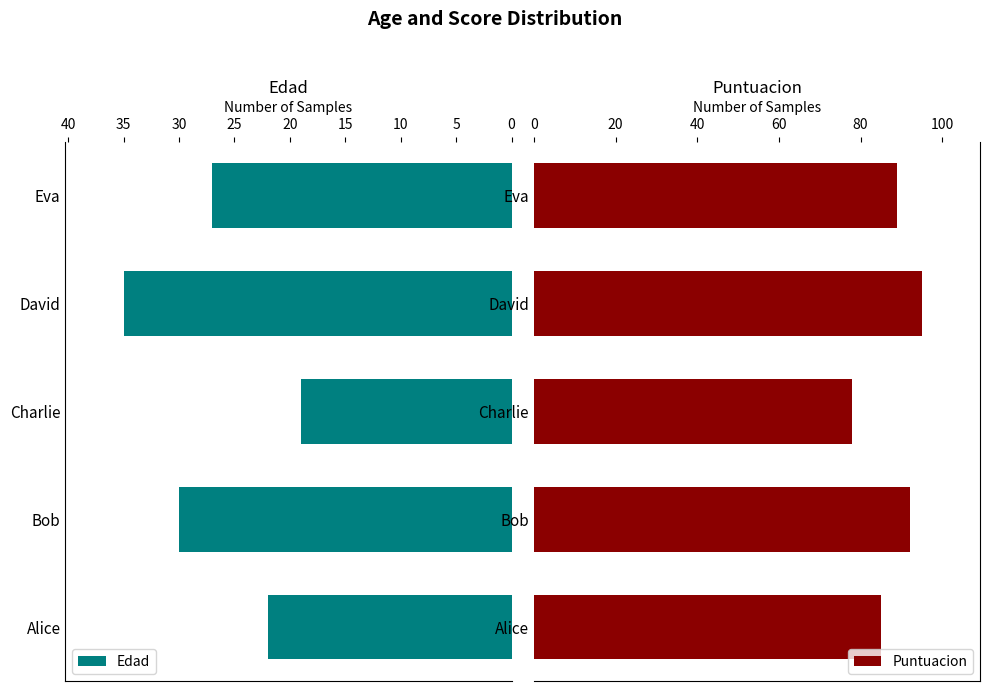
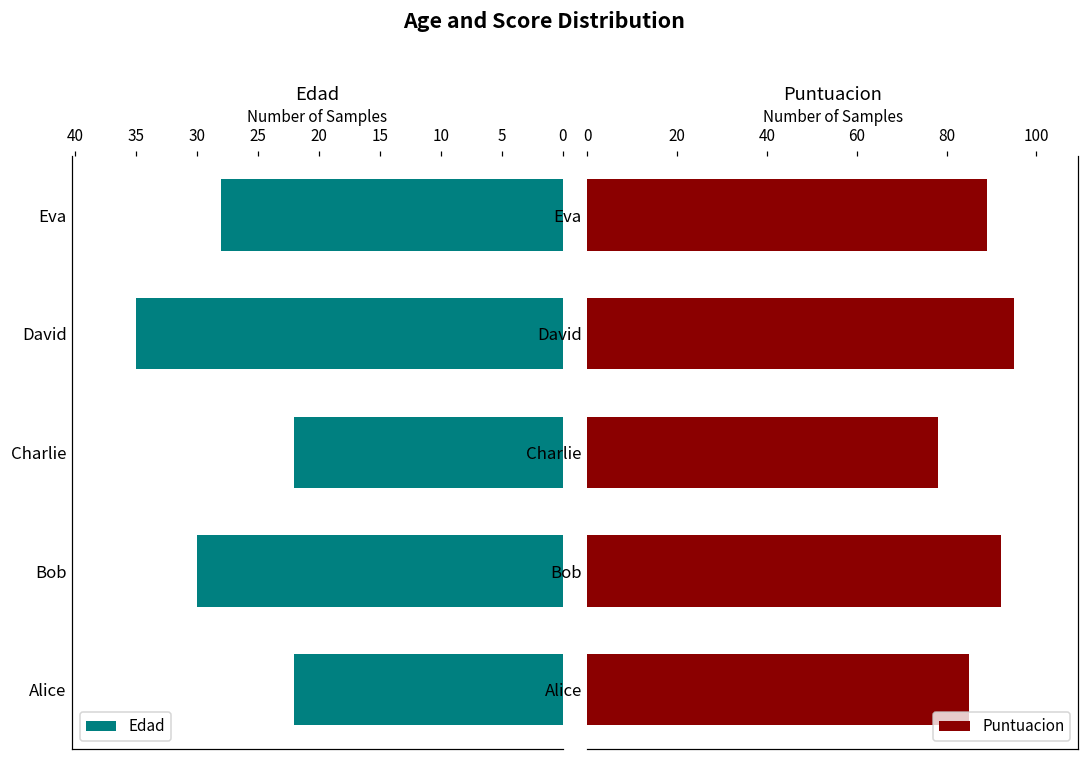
Edad, Eva: 27 -> 28
Edad, Charlie: 19 -> 22
